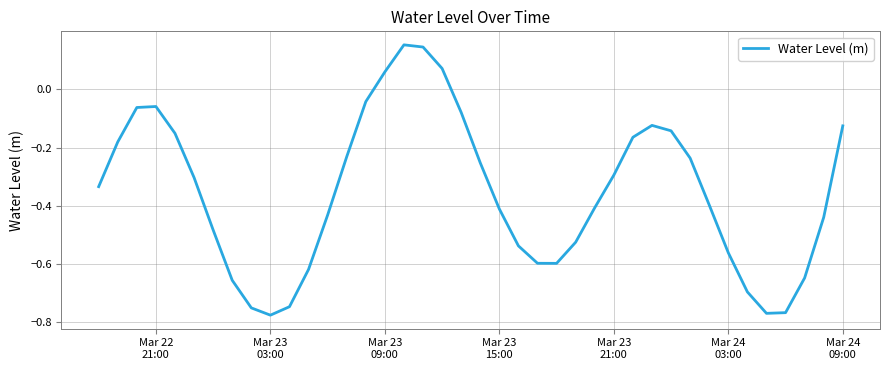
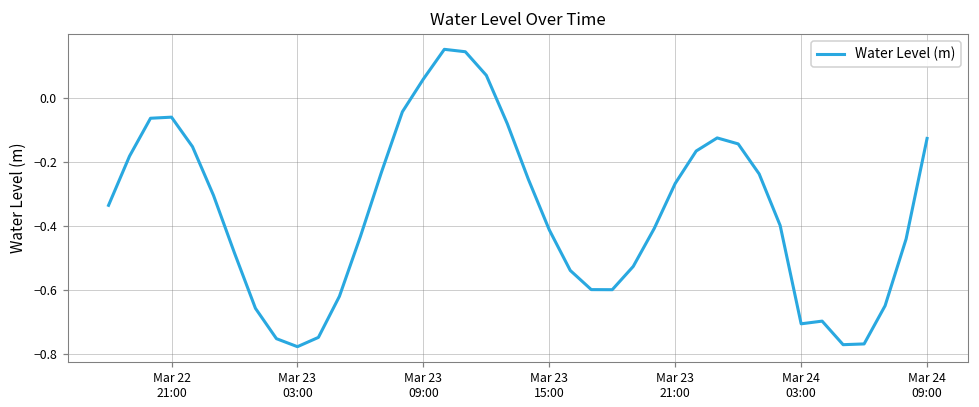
Mar 23 21:00: -0.29 -> -0.27
Mar 24 03:00: -0.56 -> -0.71
